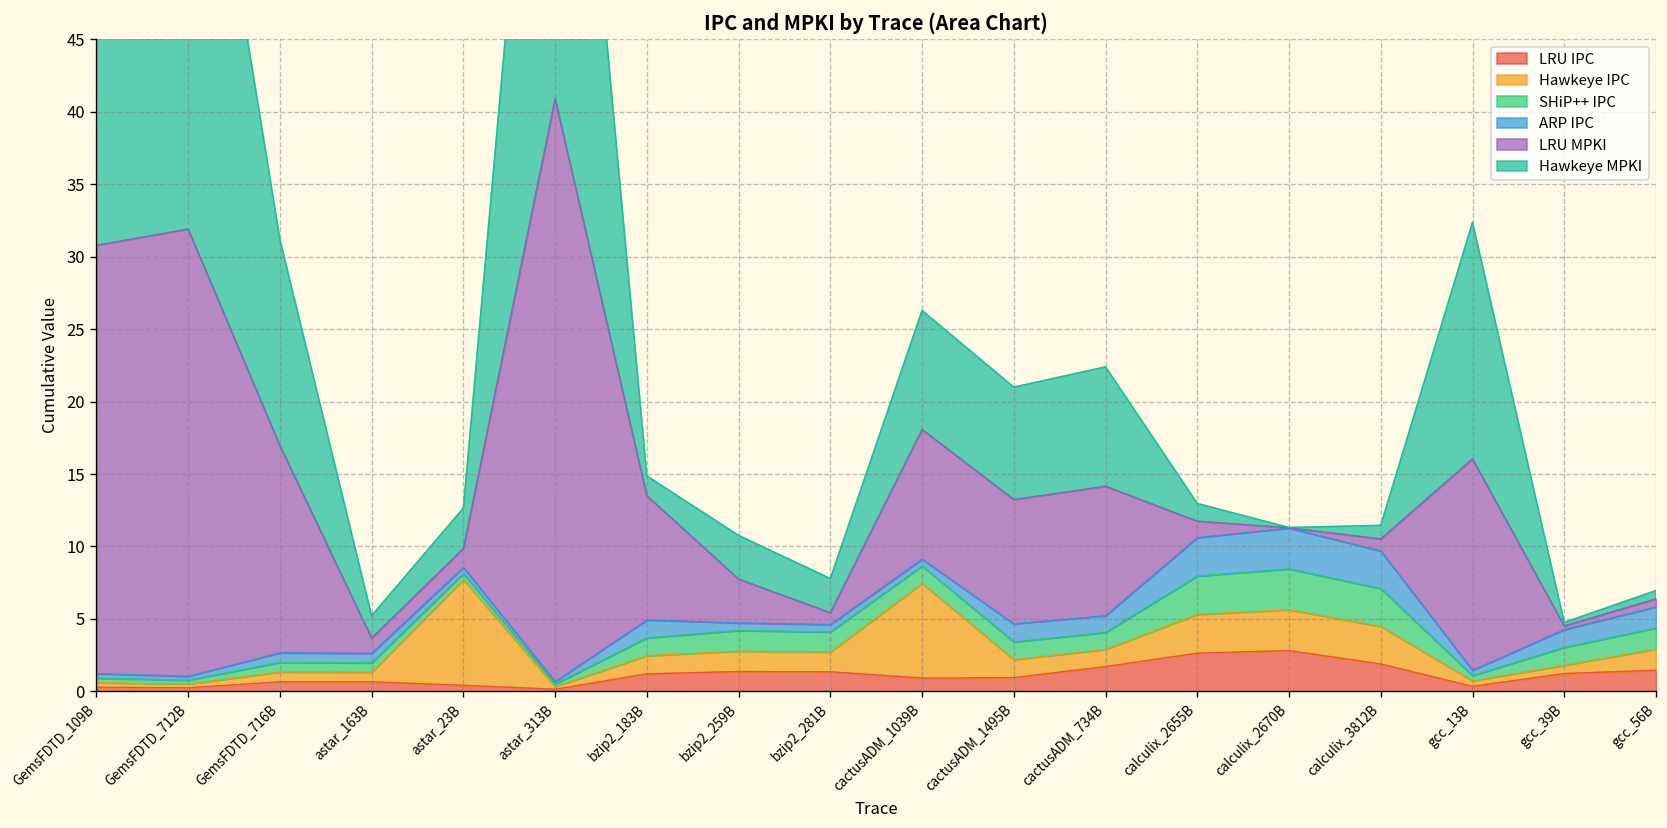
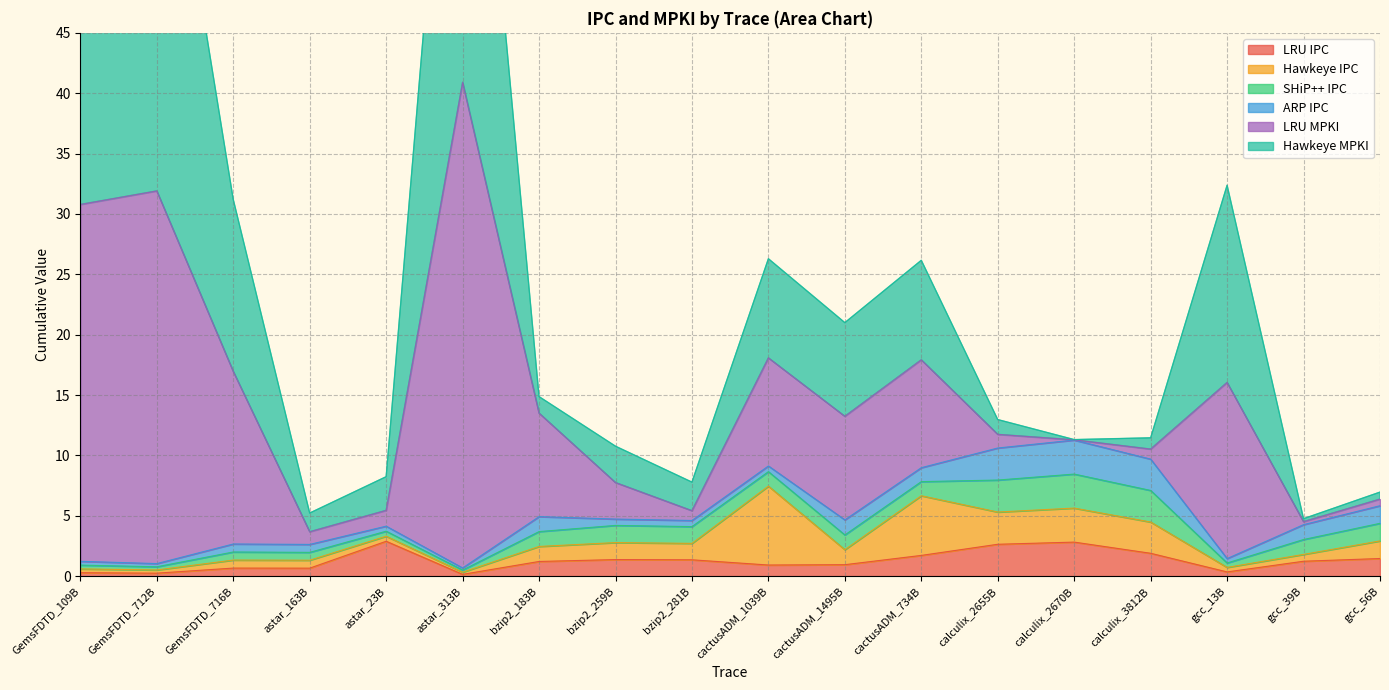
LRU IPC, astar_23B: 0.4 -> 2.9
Hawkeye IPC, astar_23B: 7.3 -> 0.4
Hawkeye IPC, cactusADM_734B: 1.2 -> 4.9
